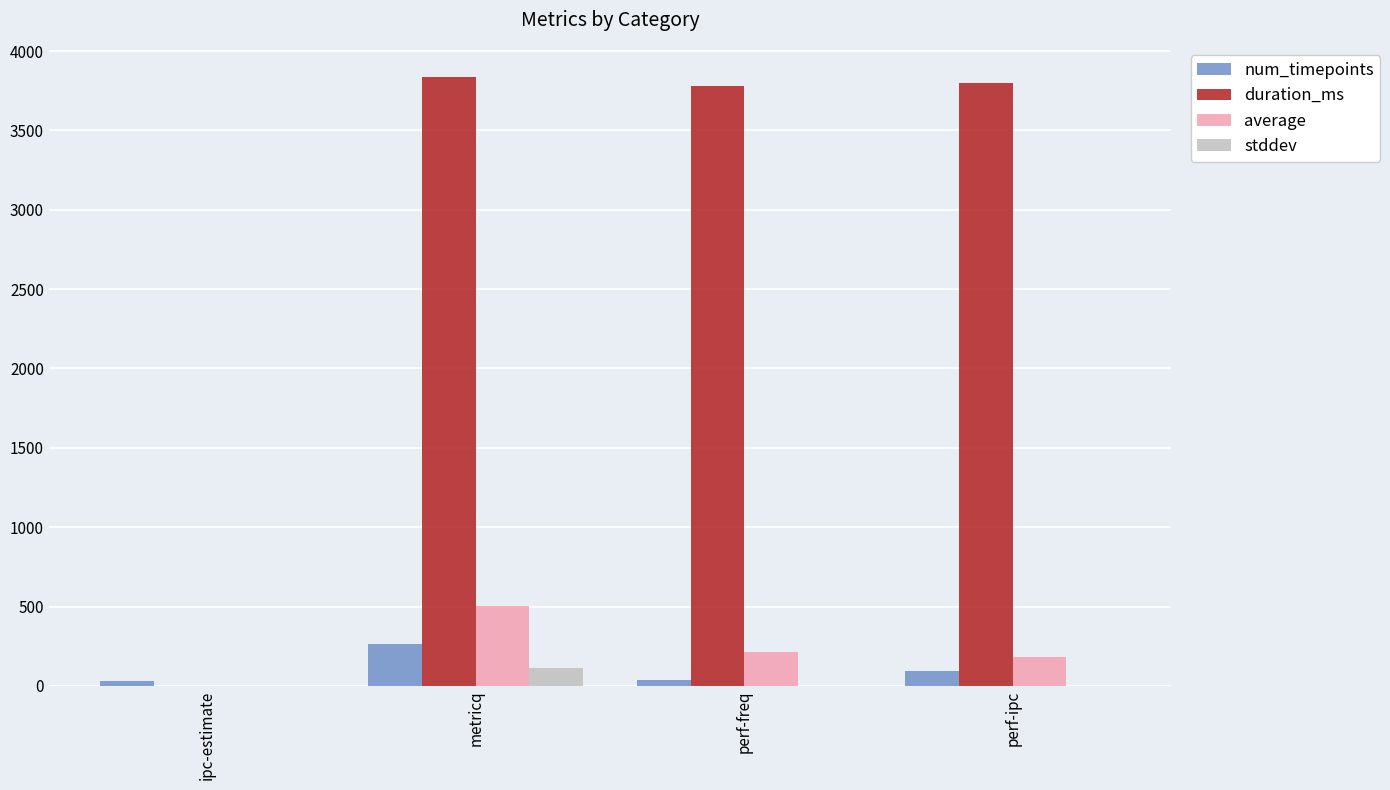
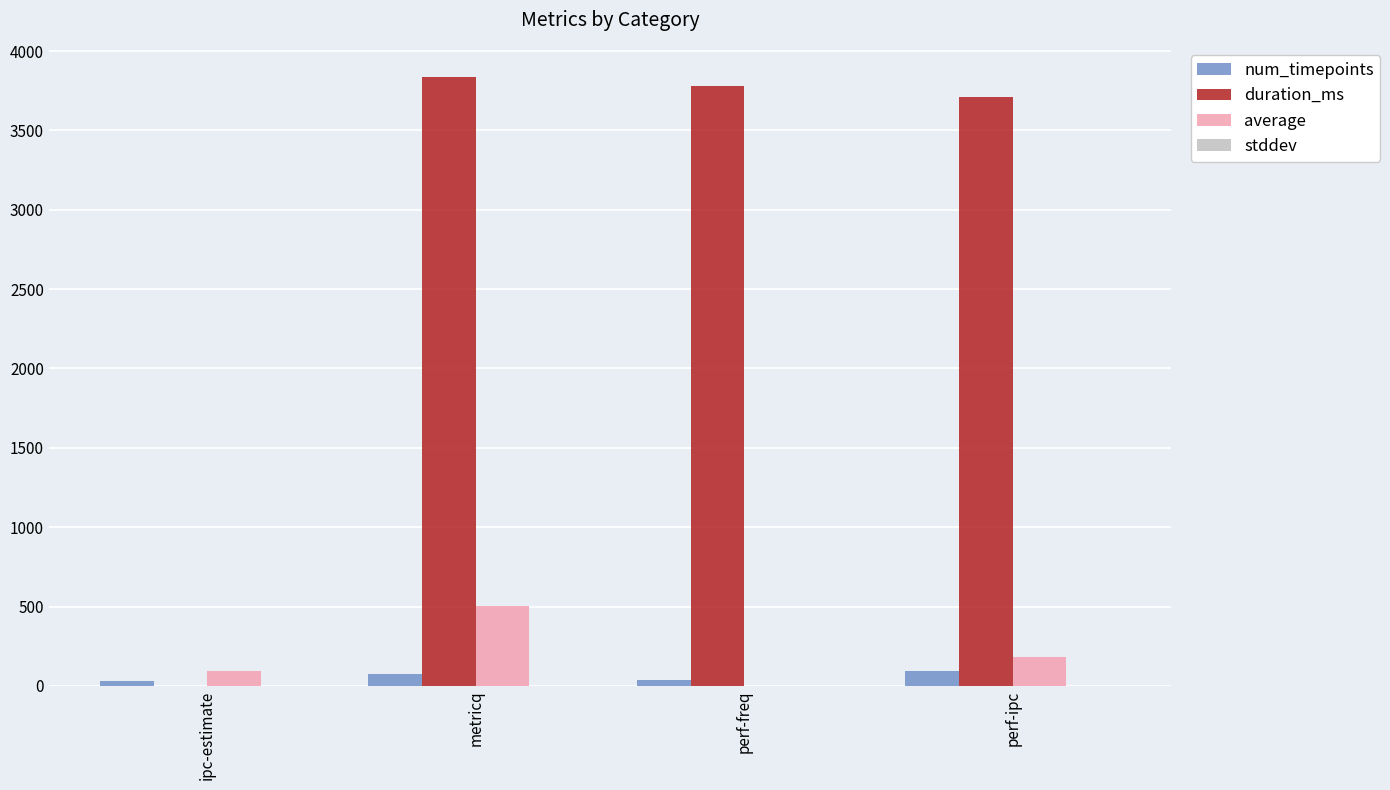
average, ipc-estimate: 0 -> 100
num_timepoints, metricq: 260 -> 80
stddev, metricq: 110 -> 0
average, perf-freq: 220 -> 0
duration_ms, perf-ipc: 3800 -> 3710
